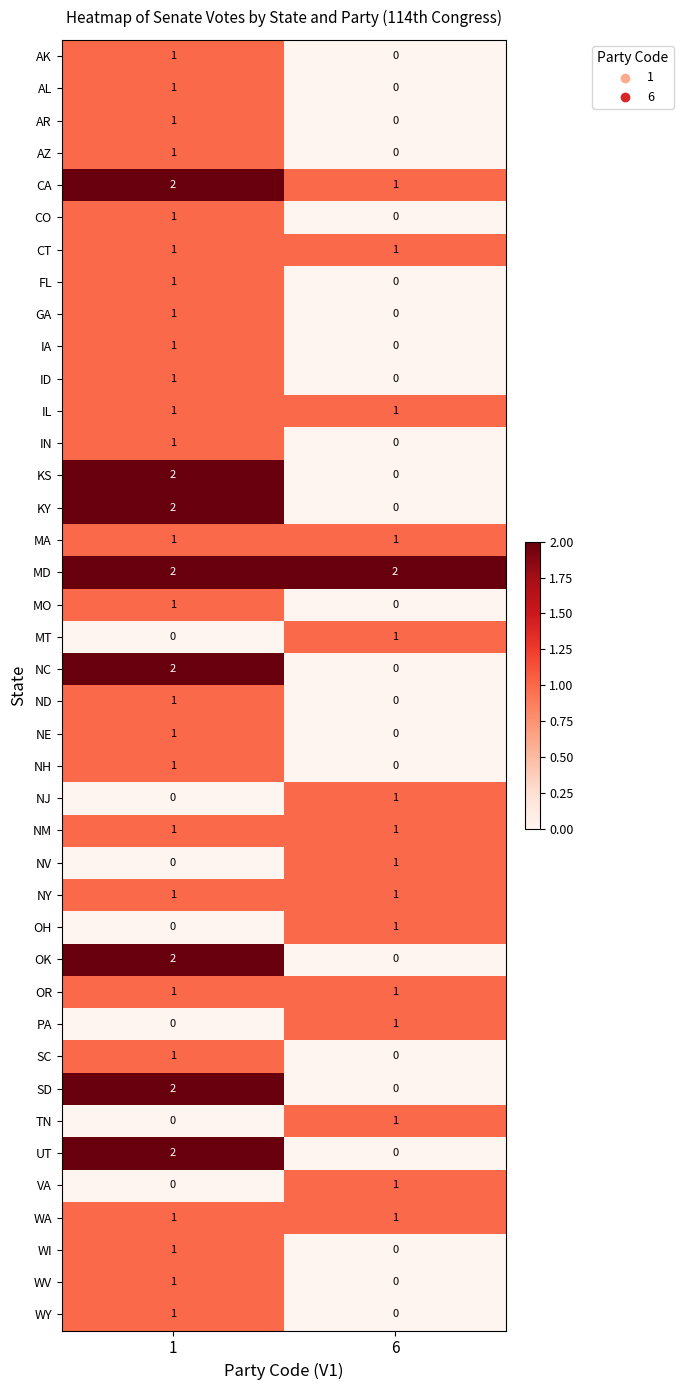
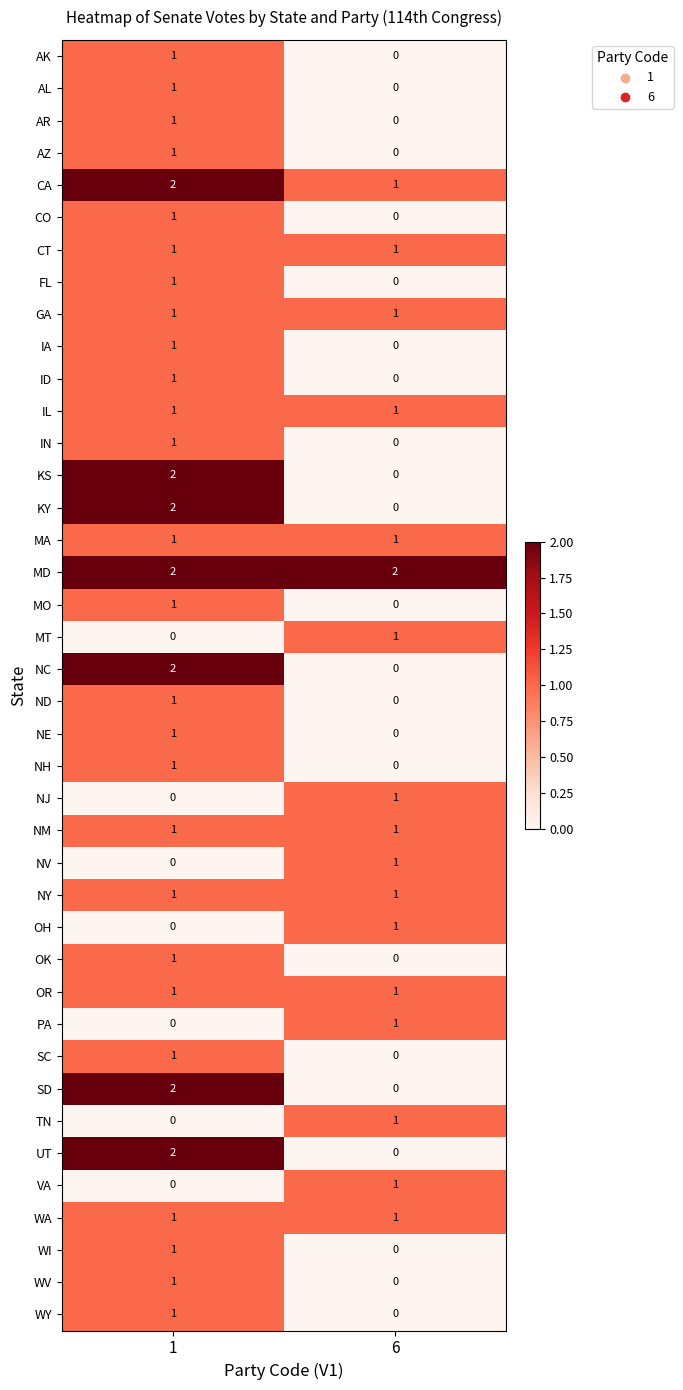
GA, 6: 0 -> 1
OK, 1: 2 -> 1
